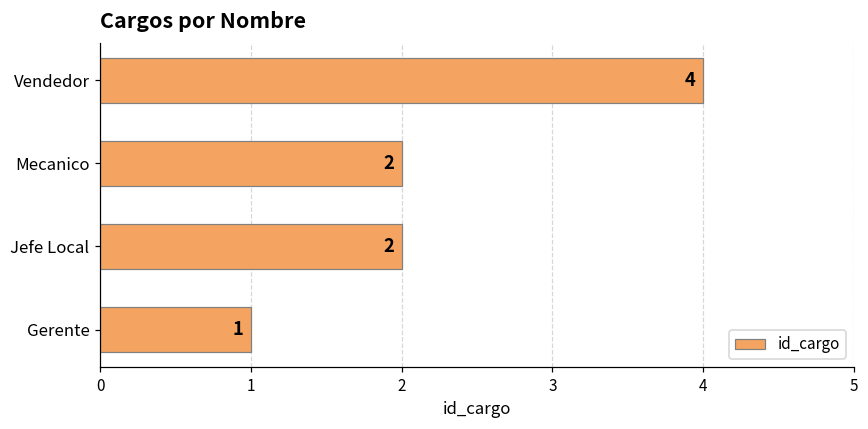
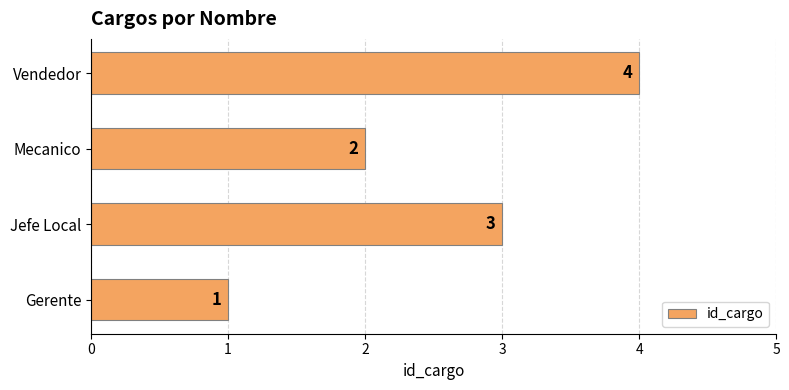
Jefe Local: 2 -> 3
